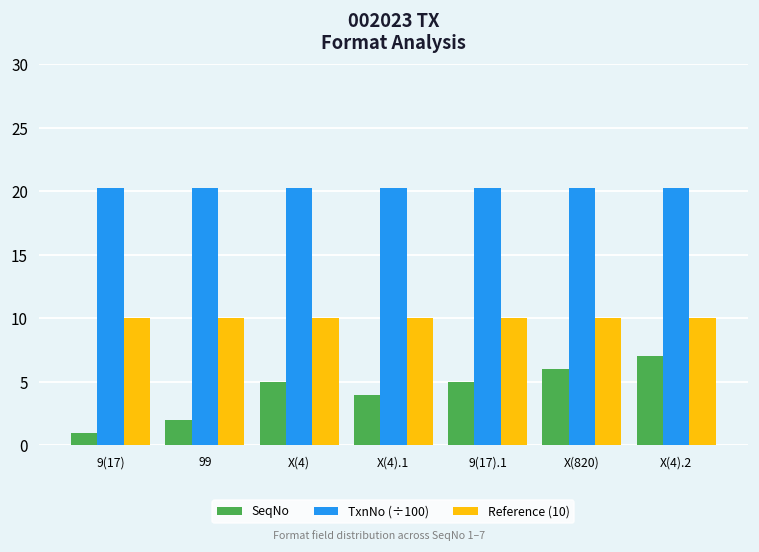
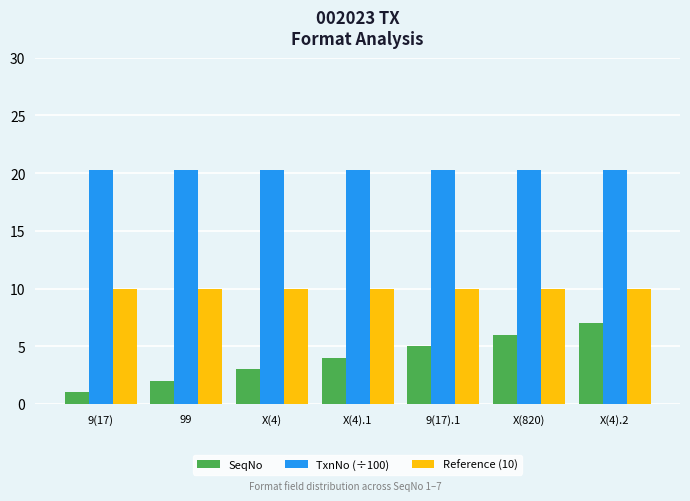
SeqNo, X(4): 5 -> 3
